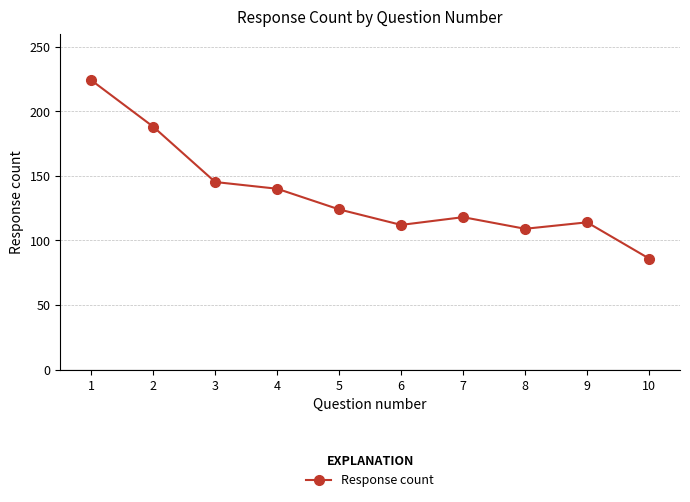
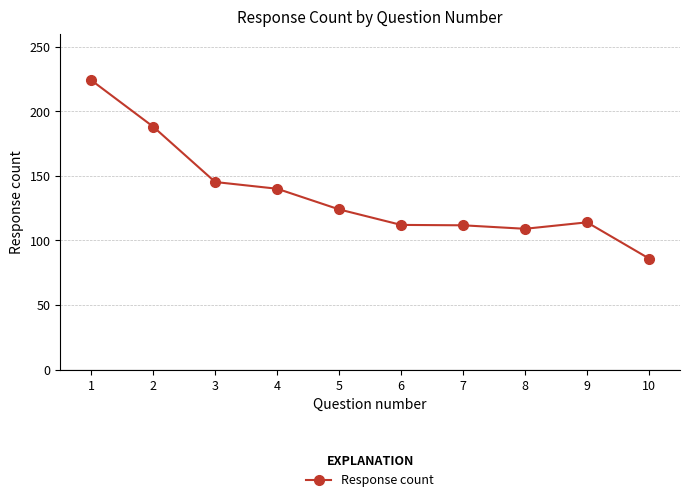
7: 118 -> 112
